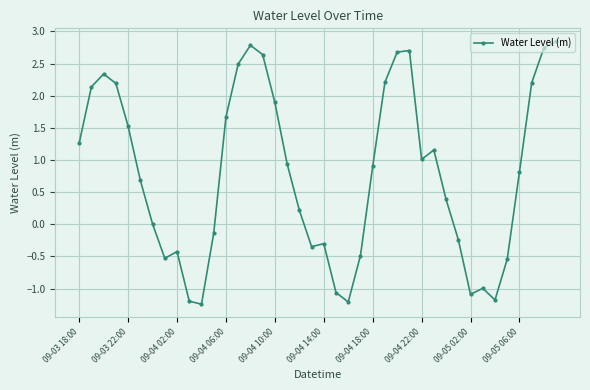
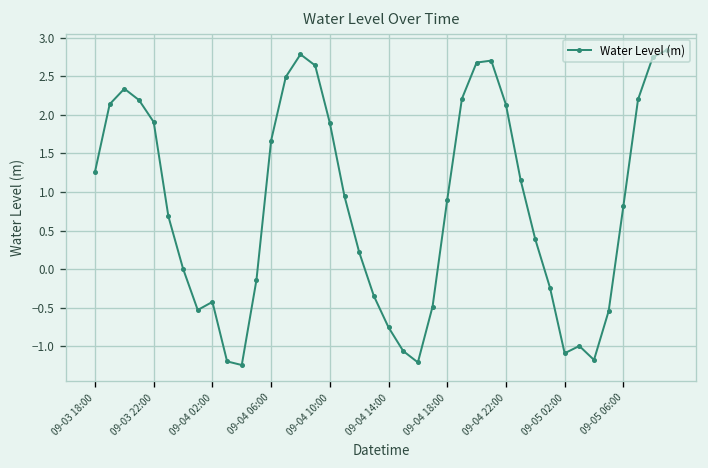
09-03 22:00: 1.5 -> 1.9
09-04 14:00: -0.3 -> -0.8
09-04 22:00: 1.0 -> 2.1
